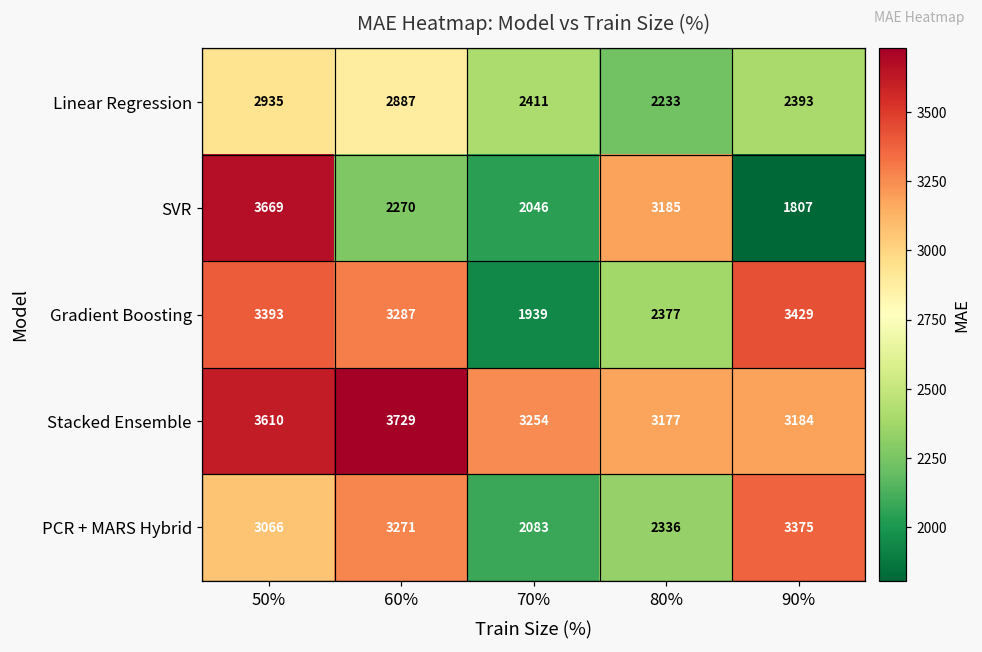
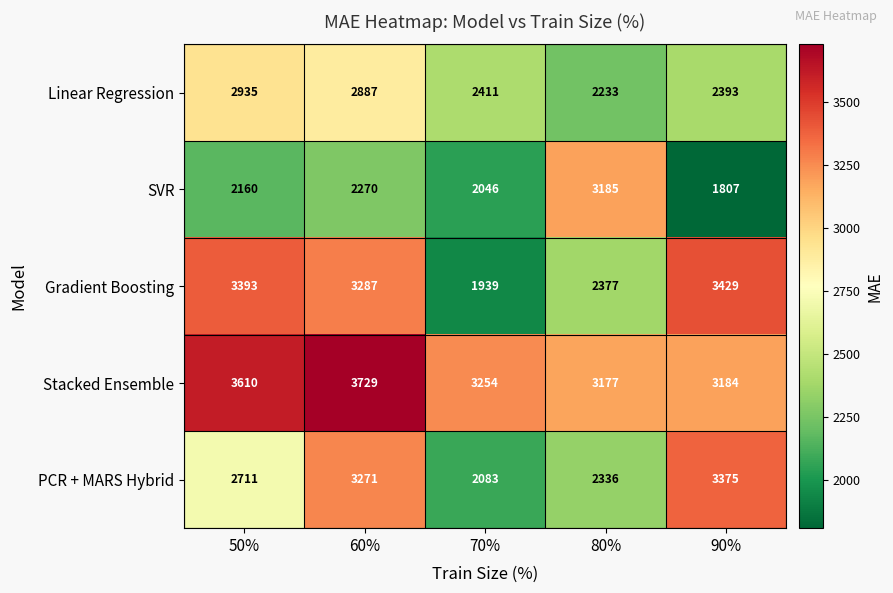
SVR, 50%: 3669 -> 2160
PCR + MARS Hybrid, 50%: 3066 -> 2711
